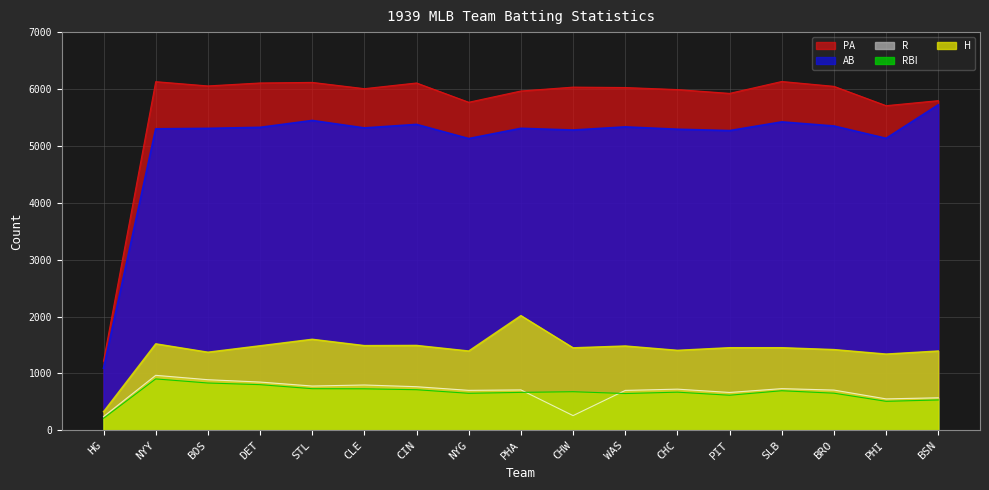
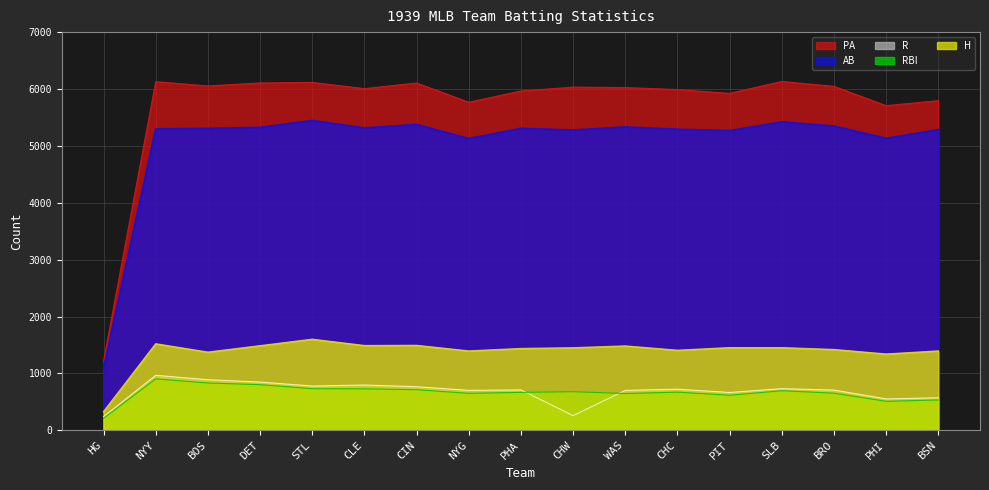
H, PHA: 2000 -> 1400
AB, BSN: 5700 -> 5300
